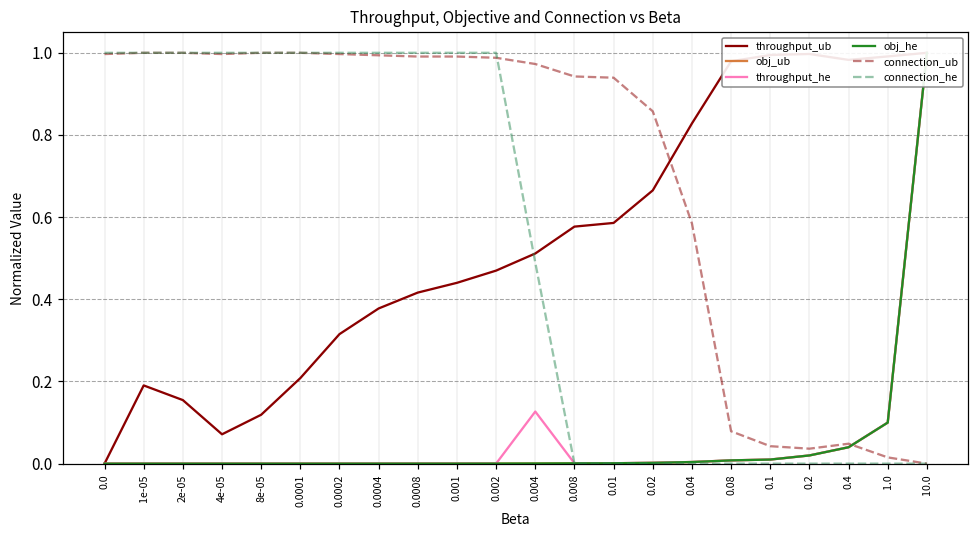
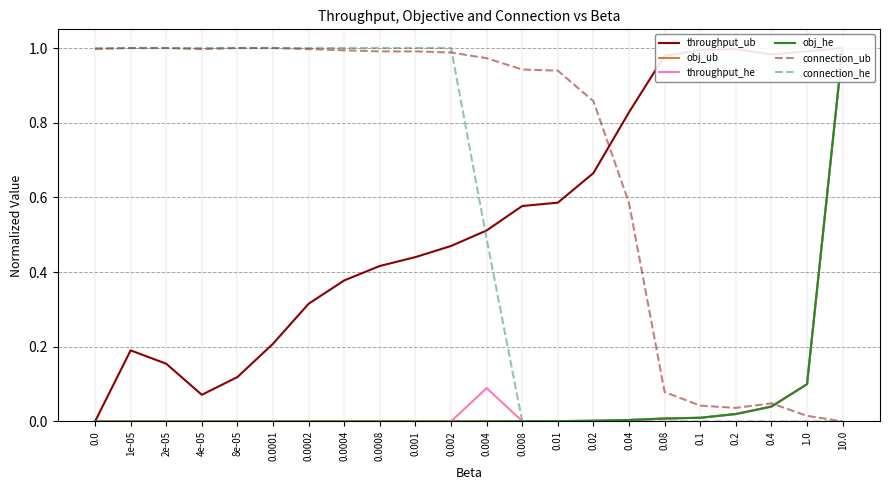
throughput_he, 0.004: 0.13 -> 0.09
